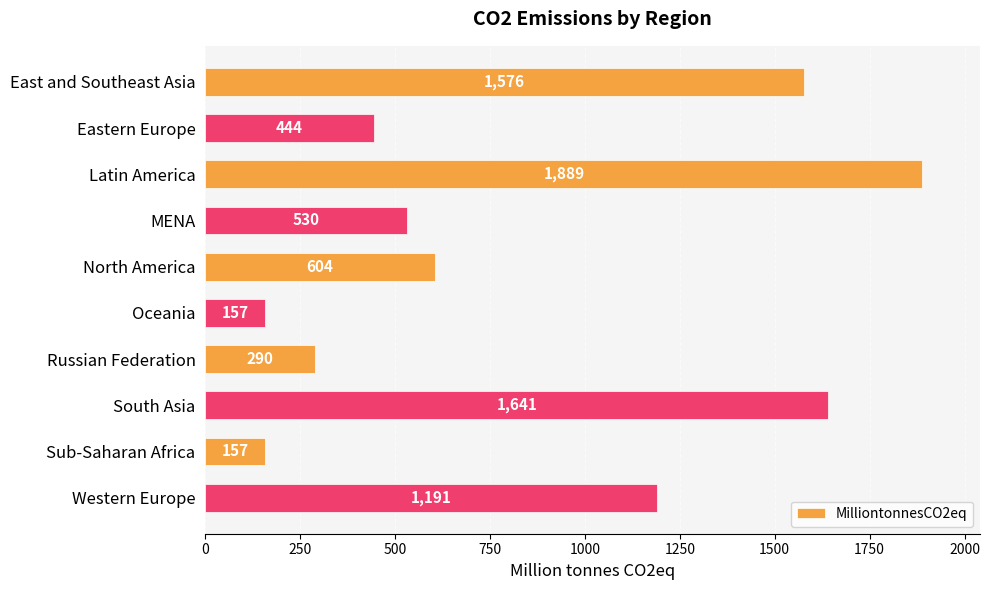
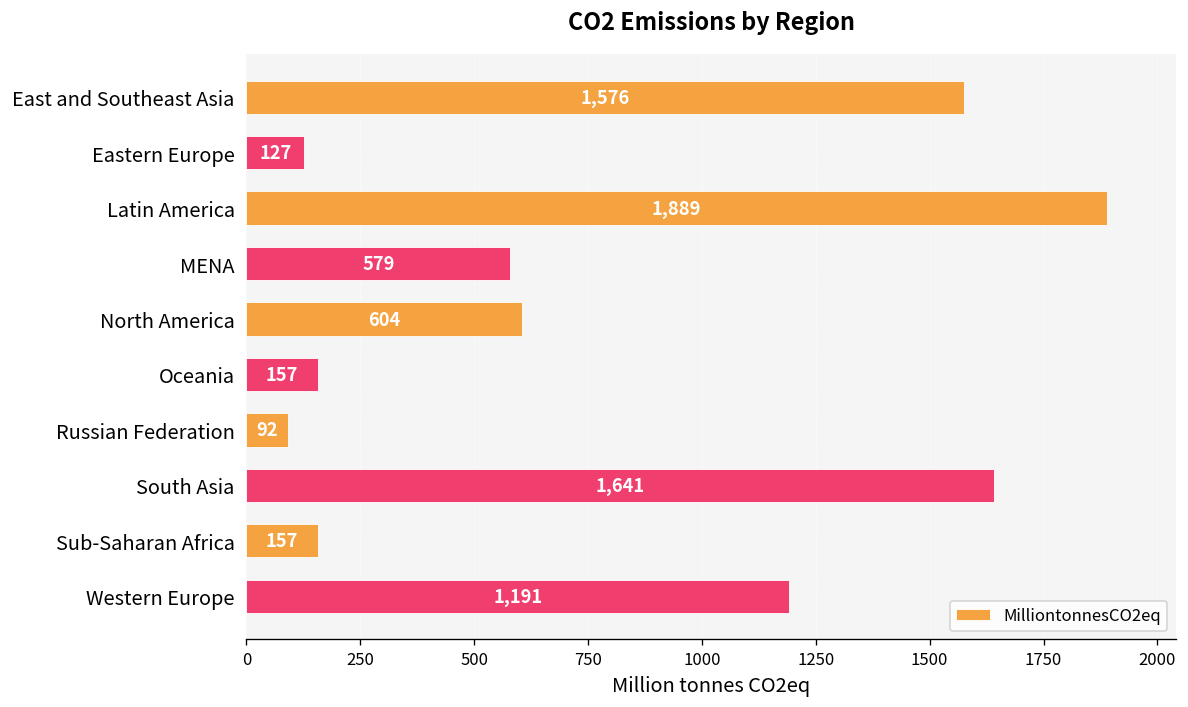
Eastern Europe: 444 -> 127
MENA: 530 -> 579
Russian Federation: 290 -> 92
